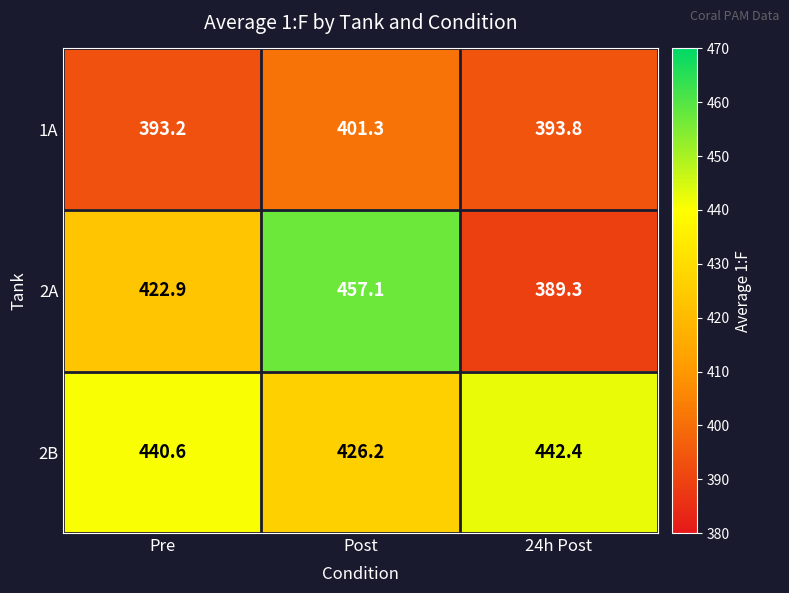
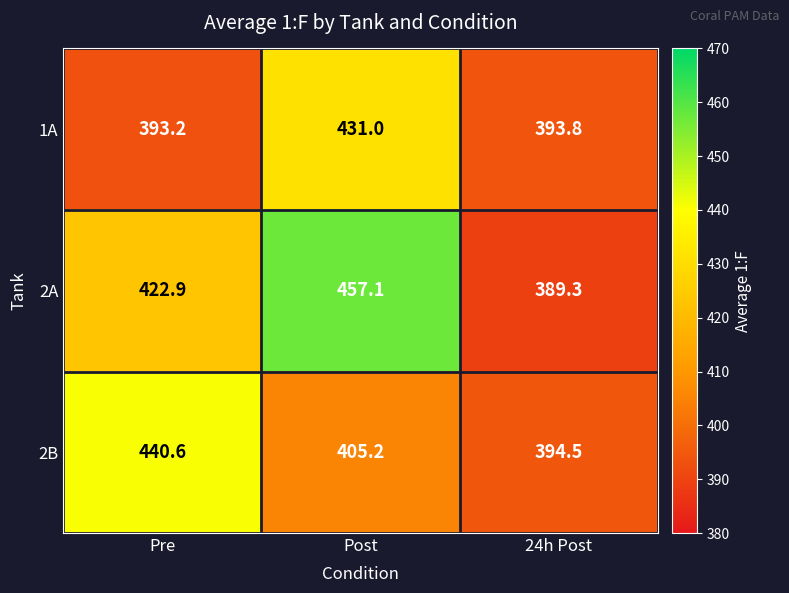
1A, Post: 401.3 -> 431.0
2B, Post: 426.2 -> 405.2
2B, 24h Post: 442.4 -> 394.5
